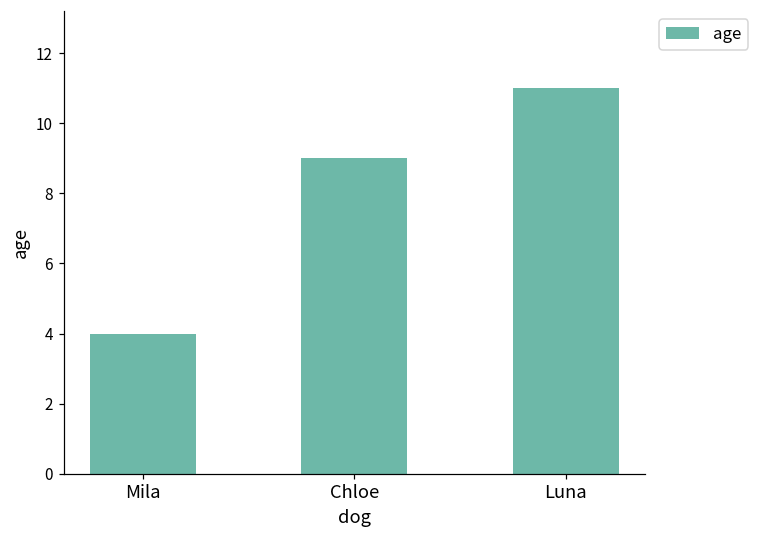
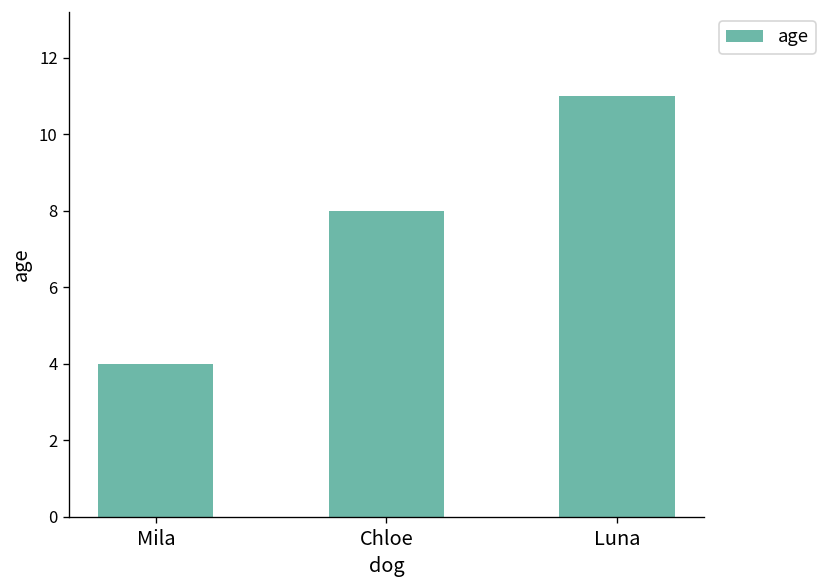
Chloe: 9 -> 8
